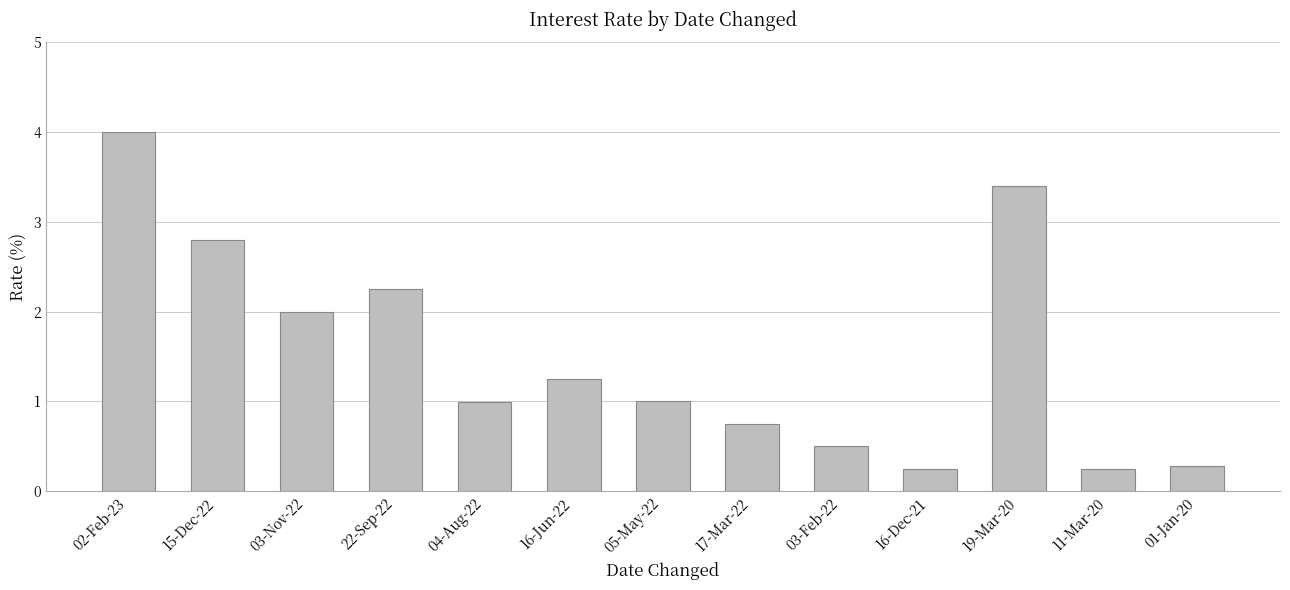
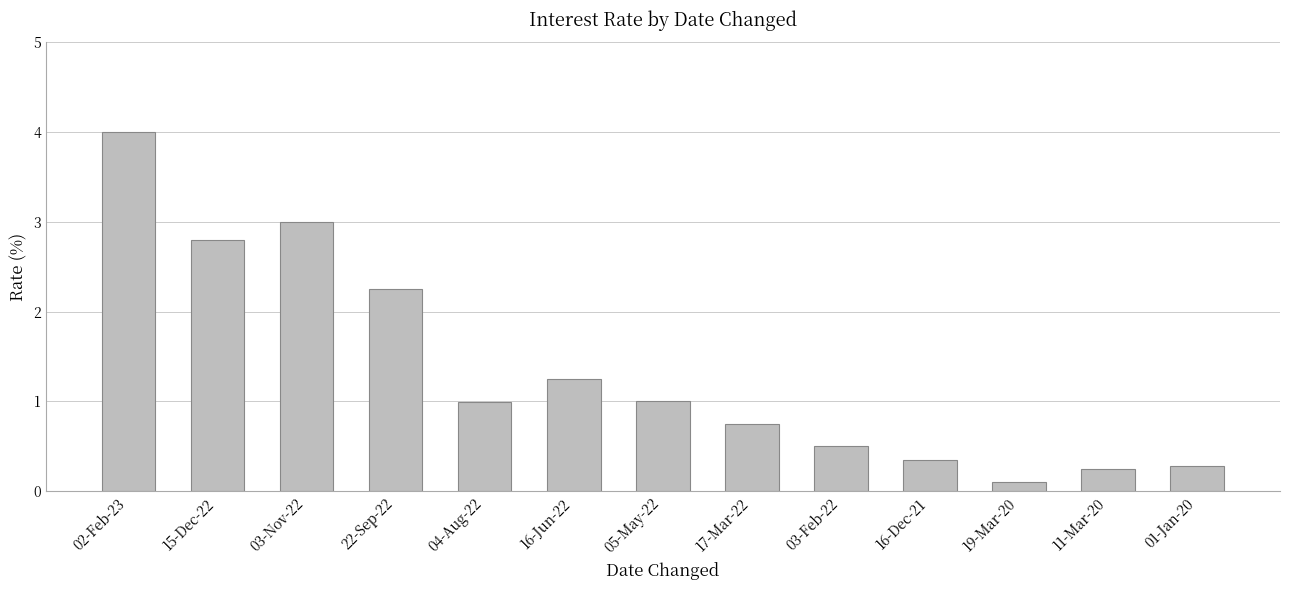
03-Nov-22: 2 -> 3
16-Dec-21: 0.3 -> 0.4
19-Mar-20: 3.4 -> 0.1
